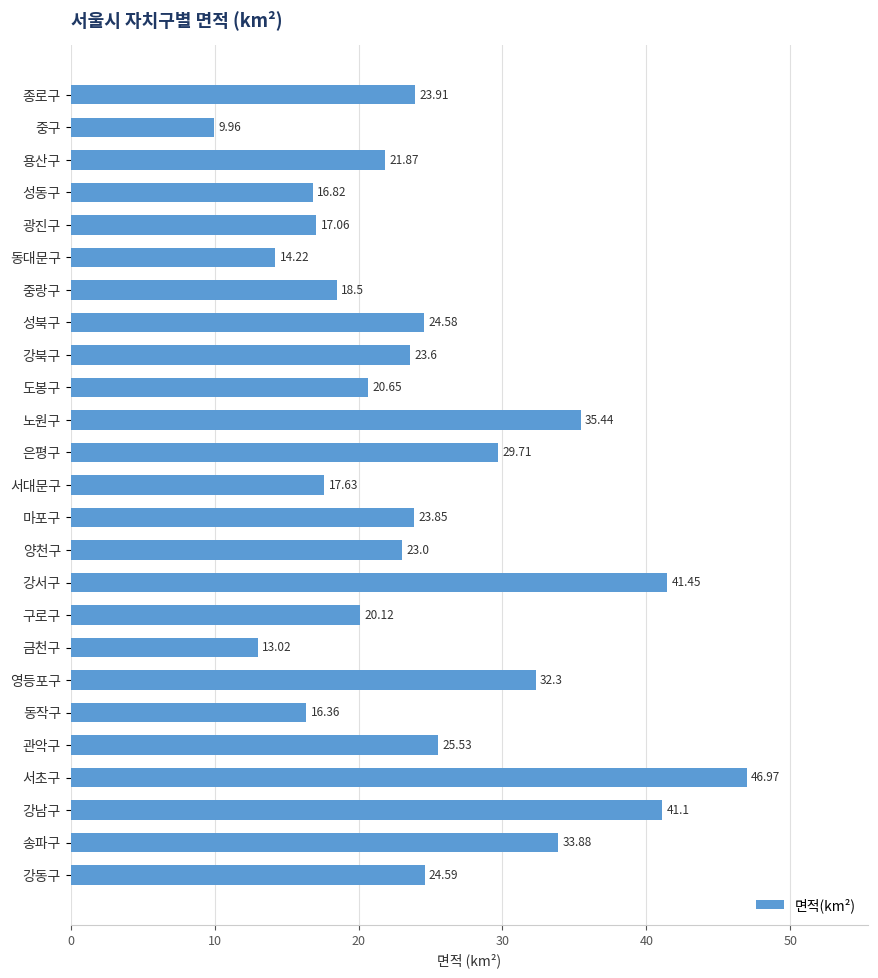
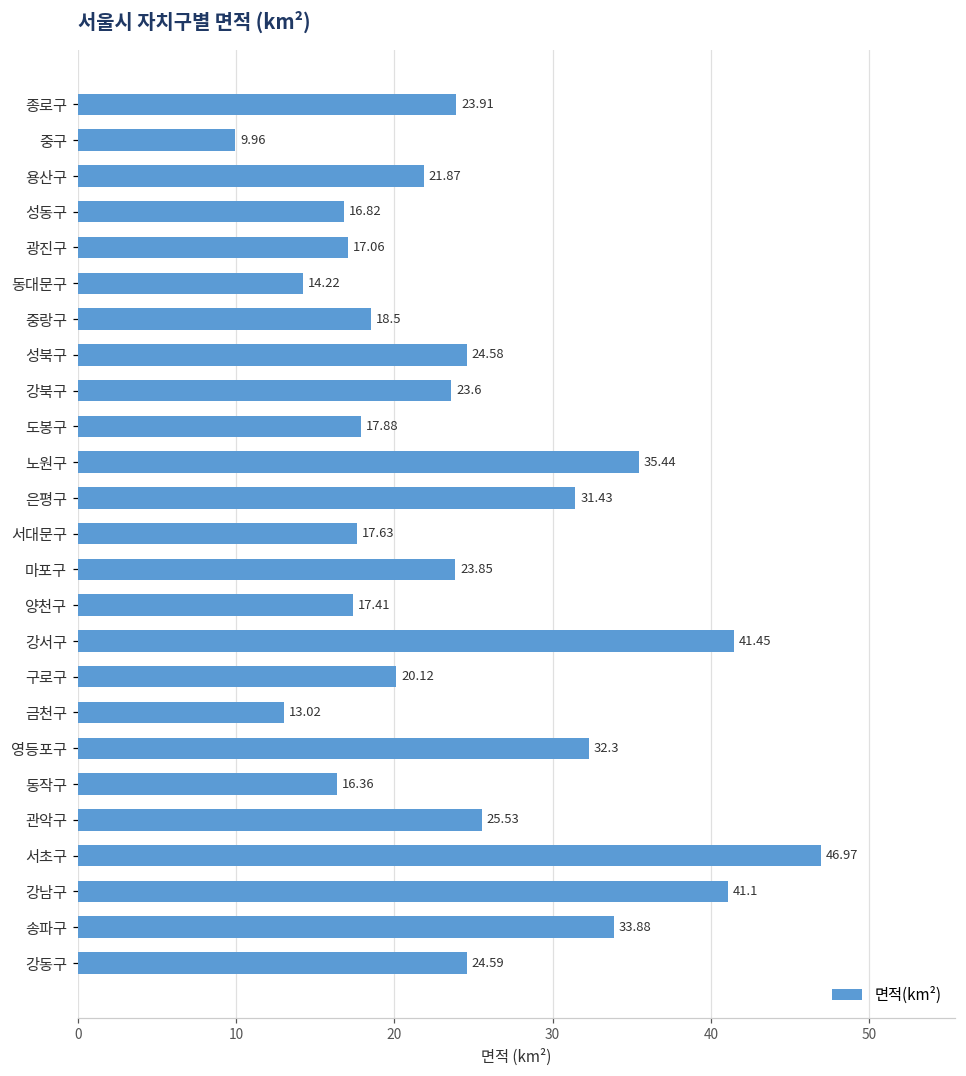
도봉구: 20.65 -> 17.88
은평구: 29.71 -> 31.43
양천구: 23.0 -> 17.41
